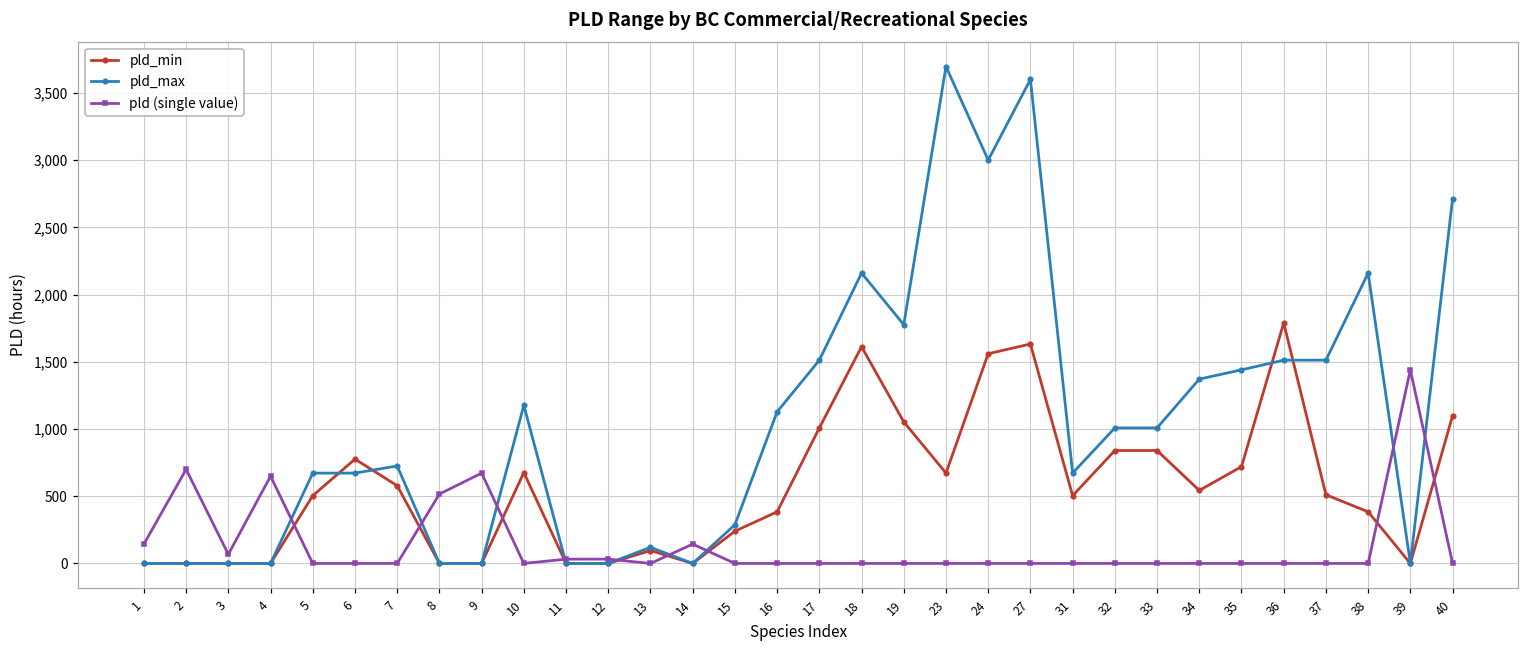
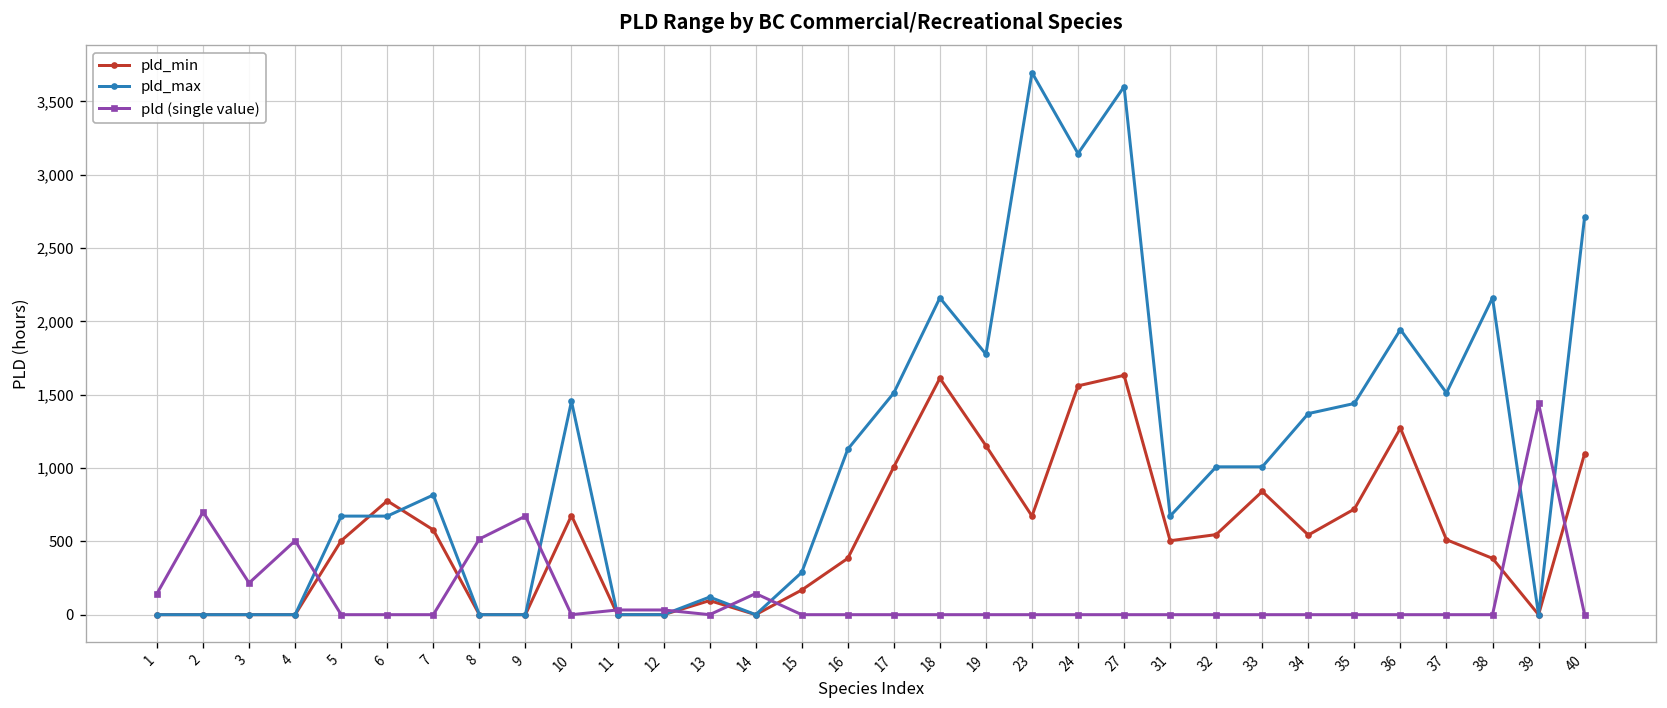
pld (single value), 3: 70 -> 220
pld (single value), 4: 650 -> 500
pld_max, 7: 730 -> 820
pld_max, 10: 1,180 -> 1,460
pld_min, 15: 240 -> 170
pld_min, 19: 1,050 -> 1,150
pld_max, 24: 3,000 -> 3,140
pld_min, 32: 840 -> 550
pld_min, 36: 1,790 -> 1,270
pld_max, 36: 1,510 -> 1,940
